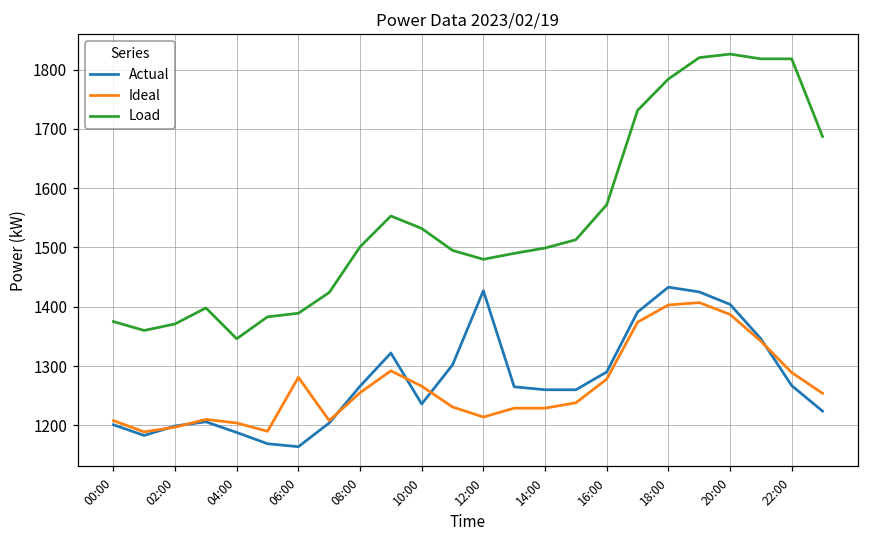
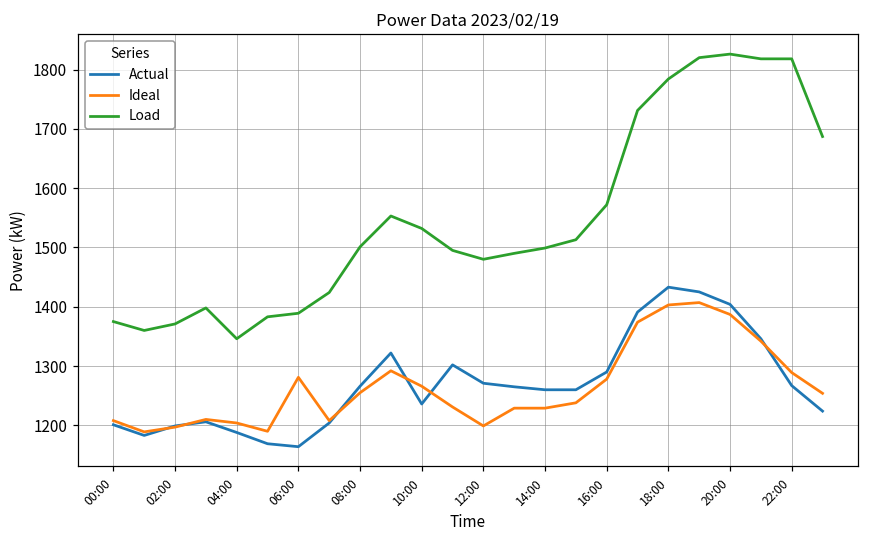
Actual, 12:00: 1430 -> 1270
Ideal, 12:00: 1210 -> 1200
